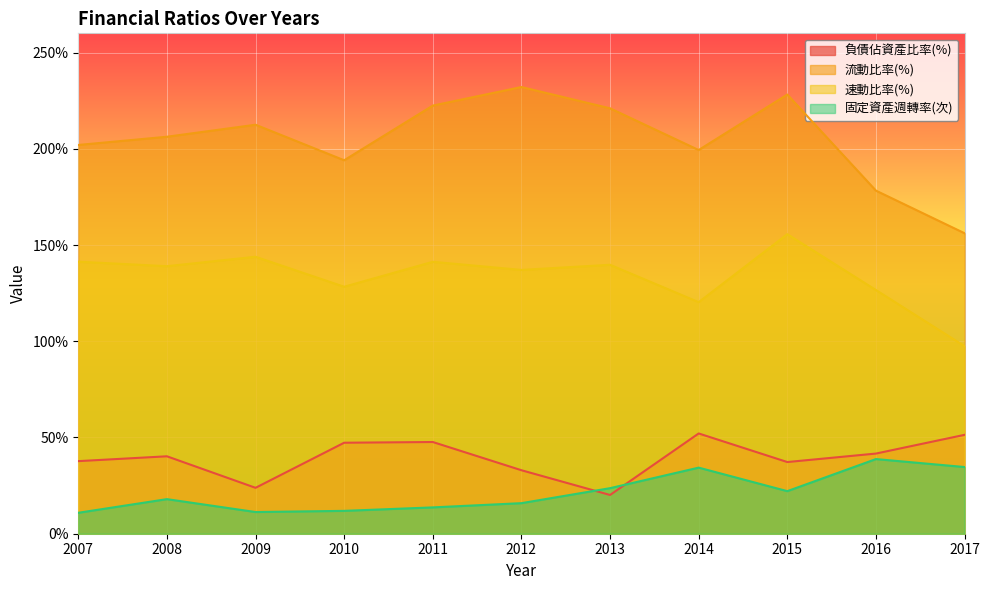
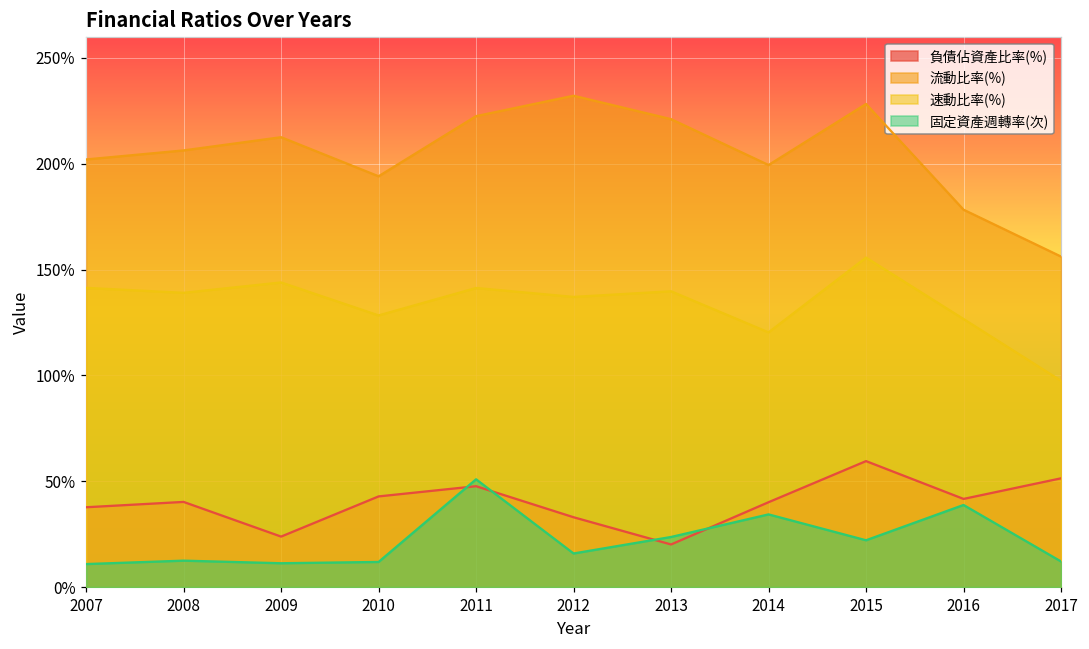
固定資產週轉率(次), 2008: 18% -> 12%
負債佔資產比率(%), 2010: 47% -> 43%
固定資產週轉率(次), 2011: 14% -> 51%
負債佔資產比率(%), 2014: 52% -> 40%
負債佔資產比率(%), 2015: 37% -> 60%
固定資產週轉率(次), 2017: 35% -> 12%
